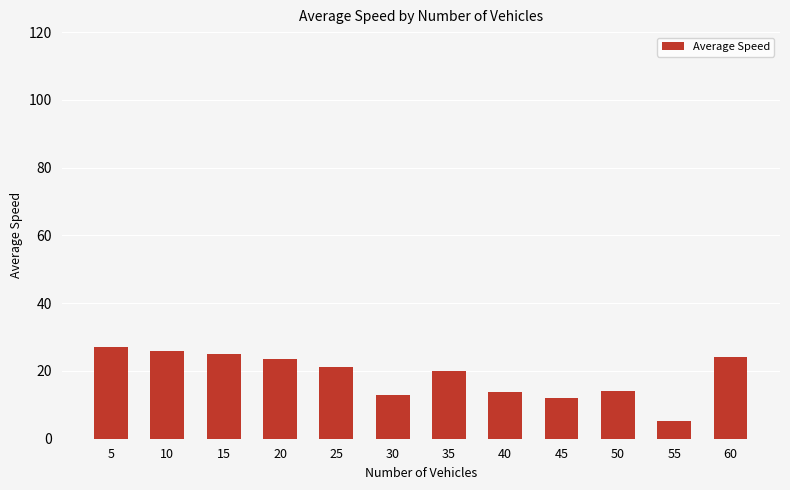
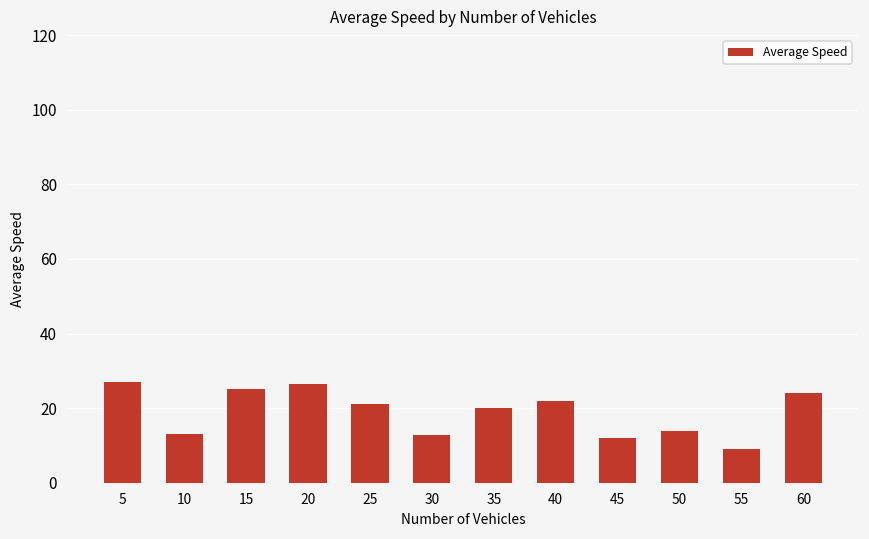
10: 26 -> 13
20: 24 -> 26
40: 14 -> 22
55: 5 -> 9
